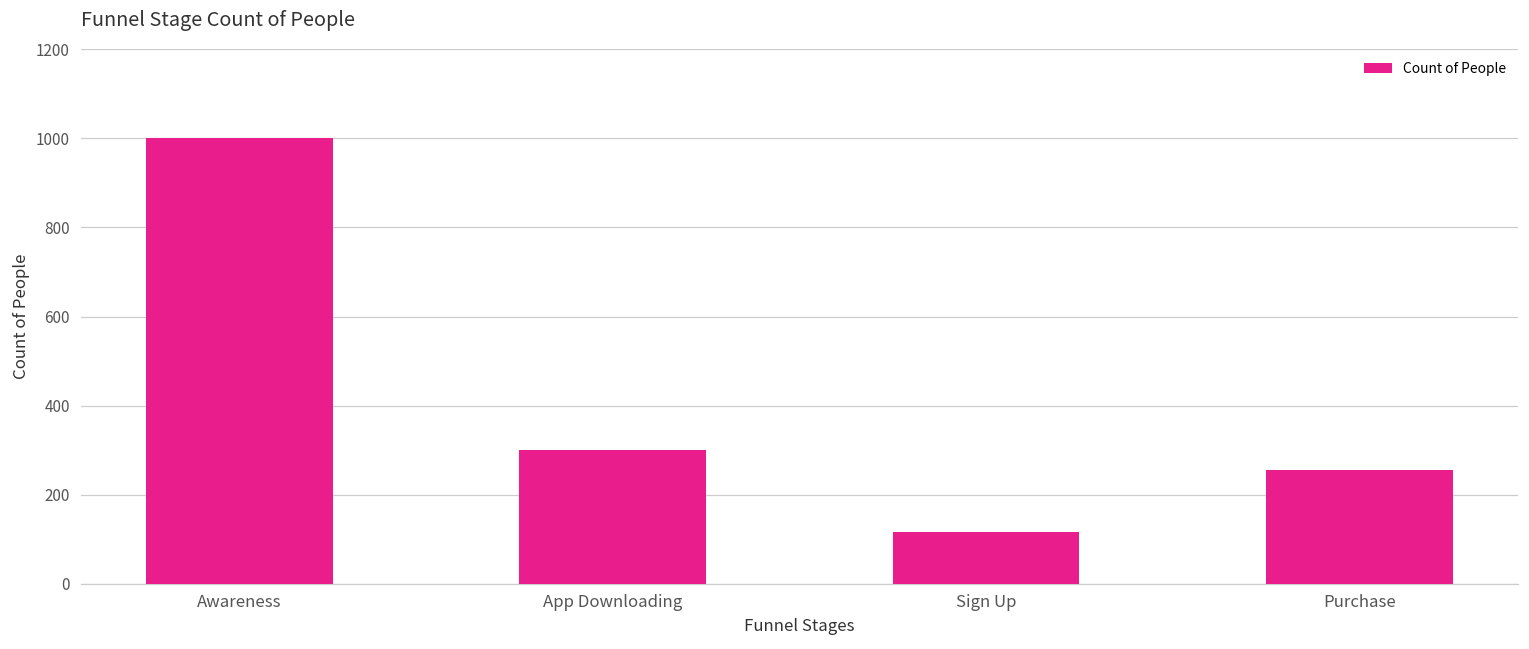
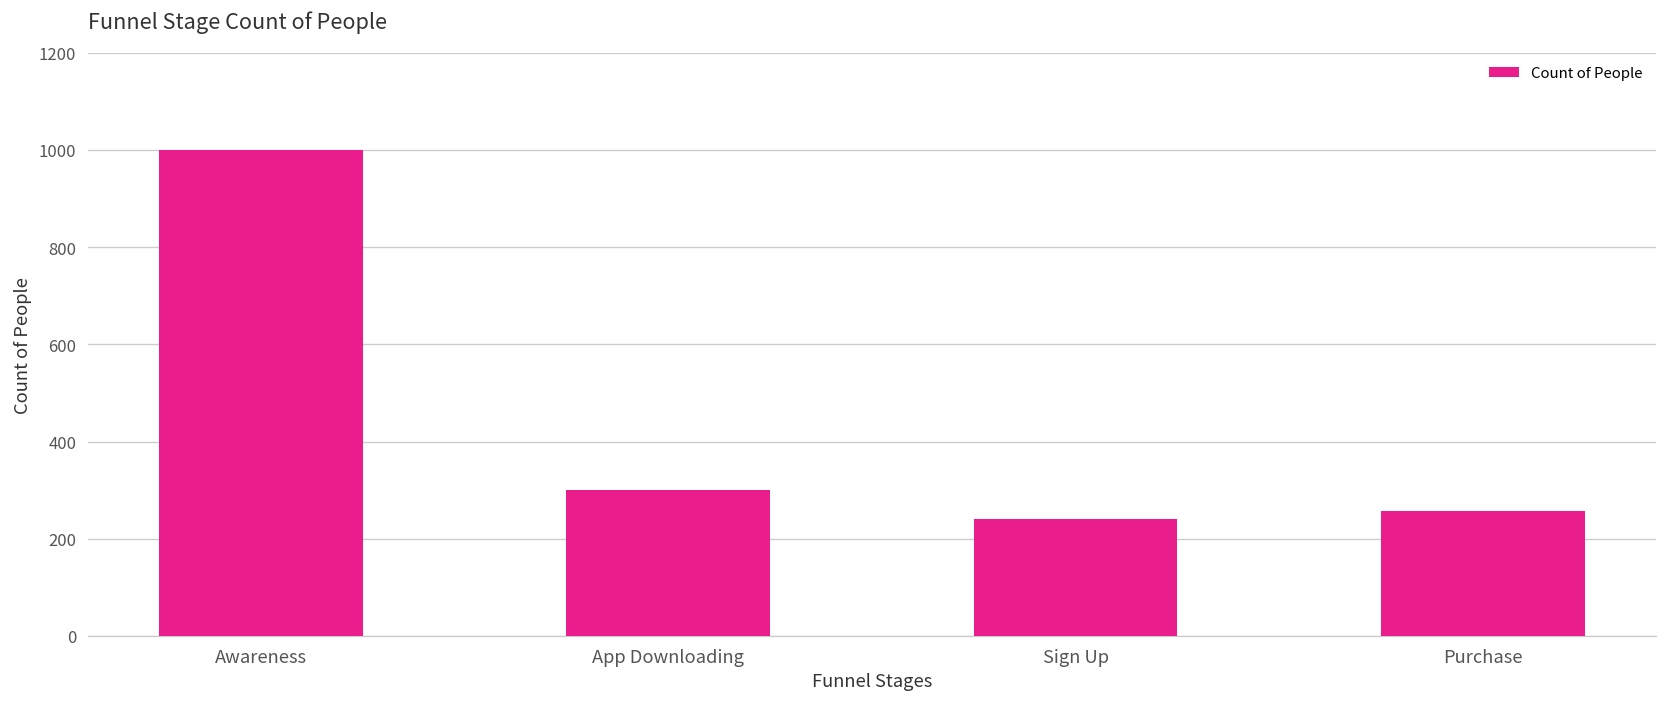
Sign Up: 120 -> 240
